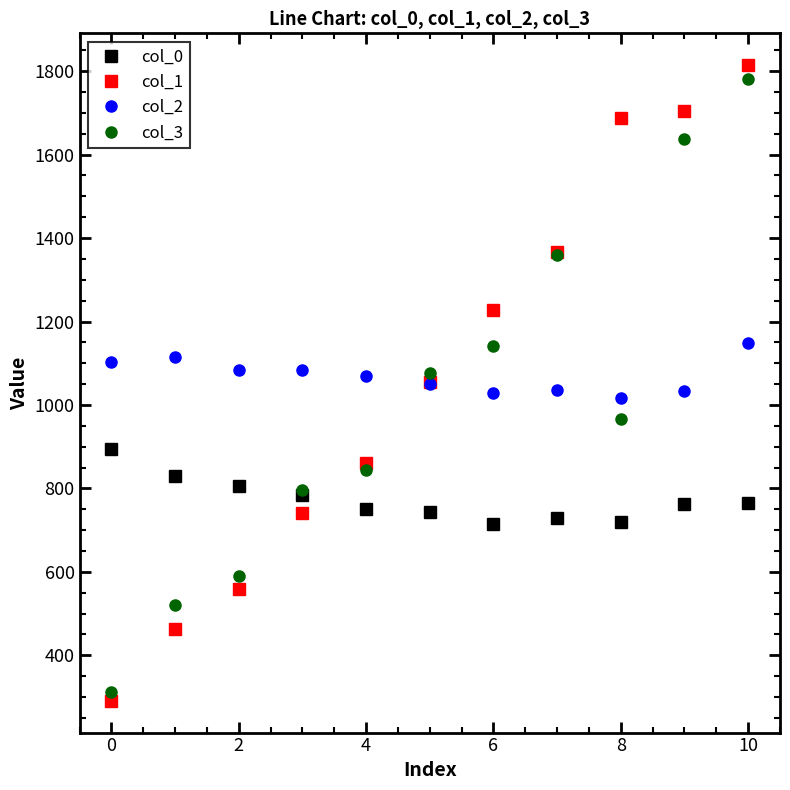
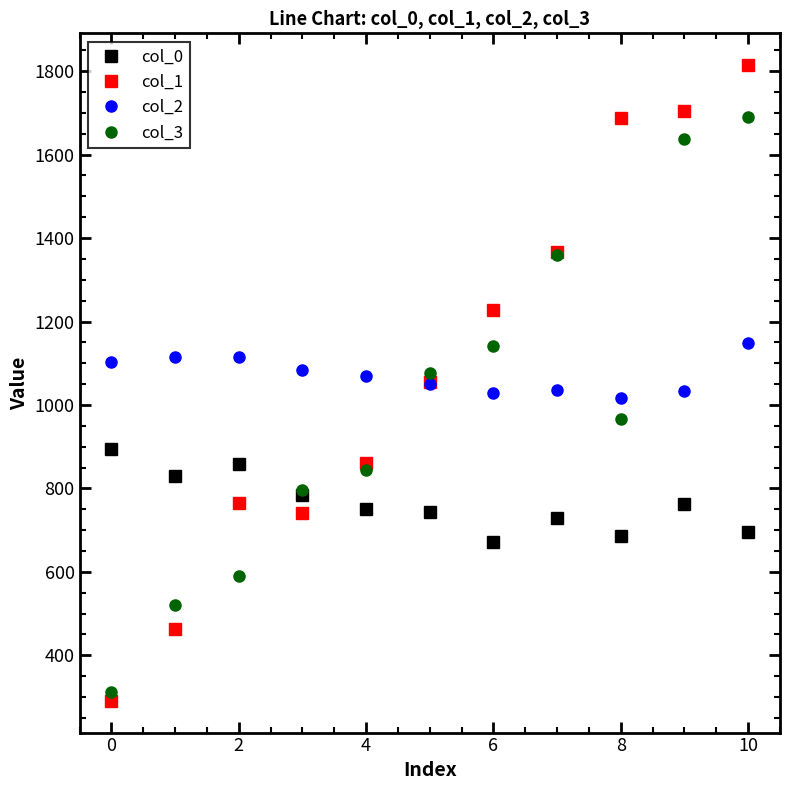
col_0, 2: 810 -> 860
col_1, 2: 560 -> 760
col_2, 2: 1080 -> 1110
col_0, 6: 710 -> 670
col_0, 8: 720 -> 690
col_0, 10: 770 -> 700
col_3, 10: 1780 -> 1690
